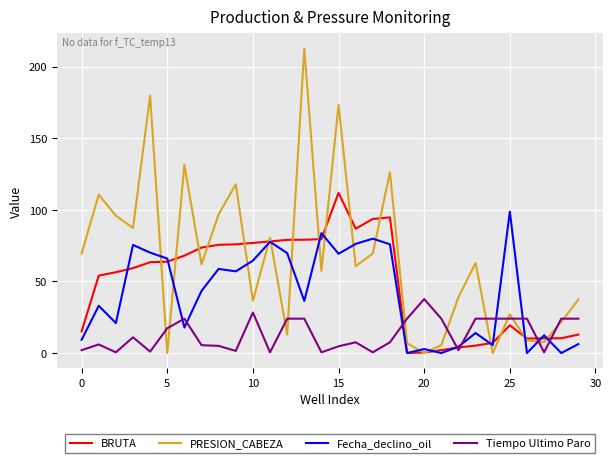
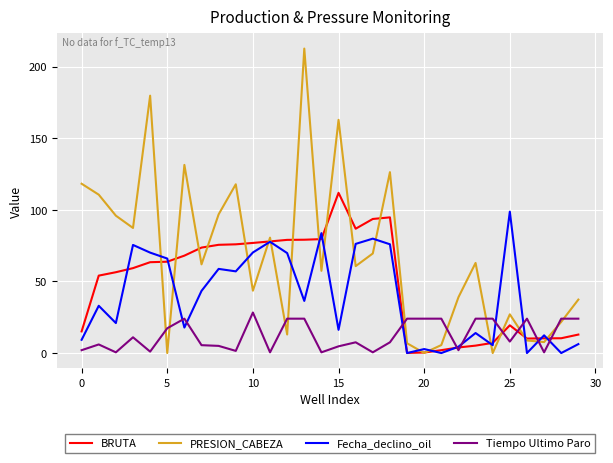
PRESION_CABEZA, 0: 70 -> 118
PRESION_CABEZA, 10: 37 -> 44
Fecha_declino_oil, 10: 64 -> 70
PRESION_CABEZA, 15: 173 -> 163
Fecha_declino_oil, 15: 69 -> 16
Tiempo Ultimo Paro, 20: 38 -> 24
Tiempo Ultimo Paro, 25: 24 -> 8
